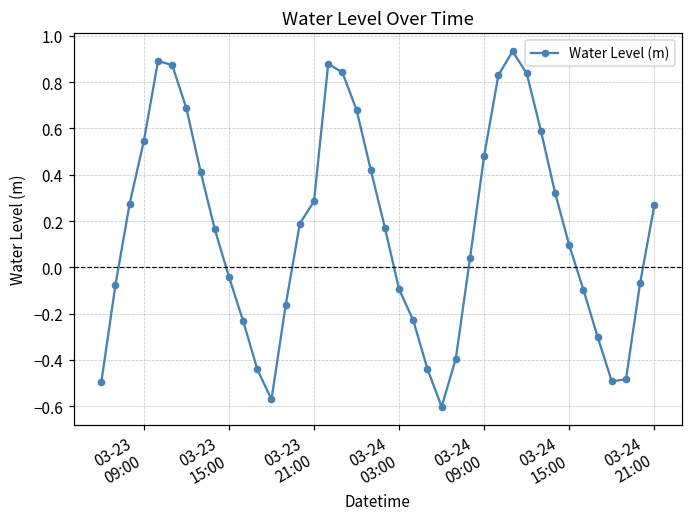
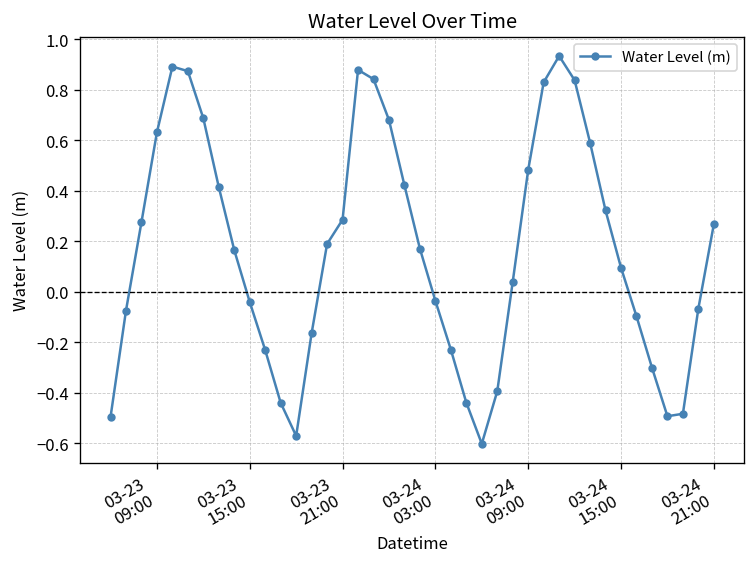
03-23 09:00: 0.55 -> 0.63
03-24 03:00: -0.09 -> -0.04
